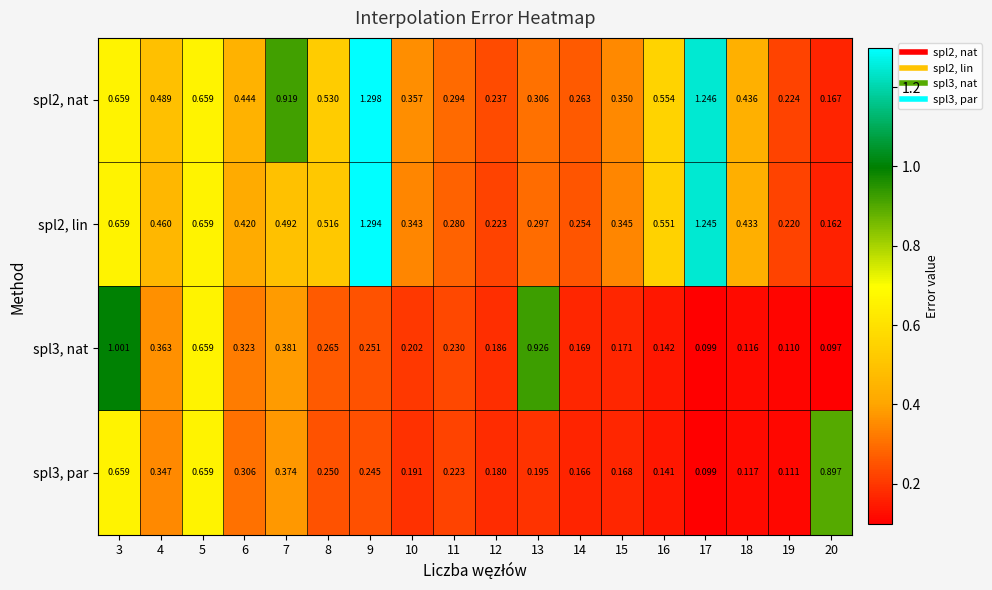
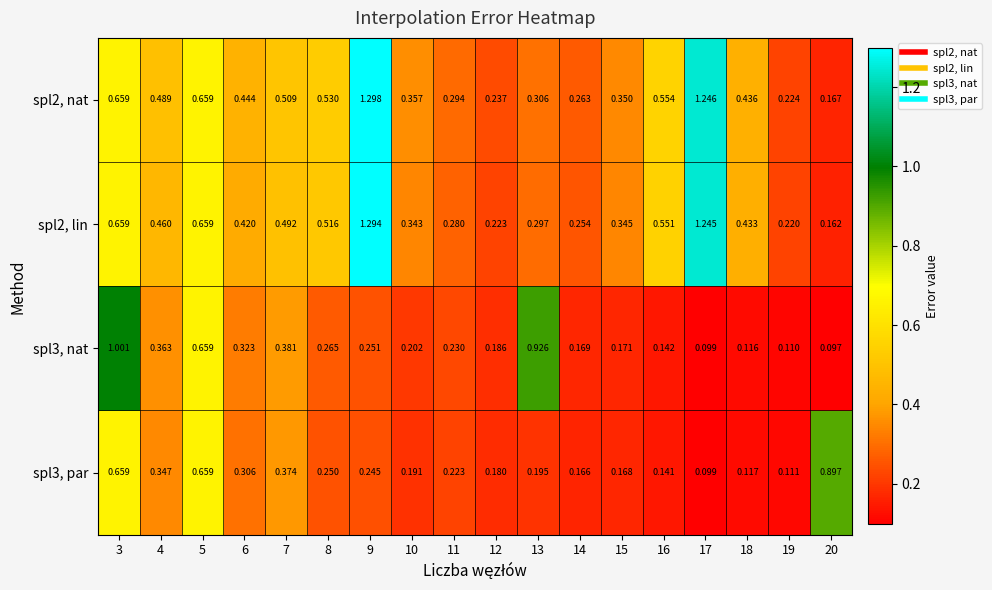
spl2, nat, 7: 0.919 -> 0.509
